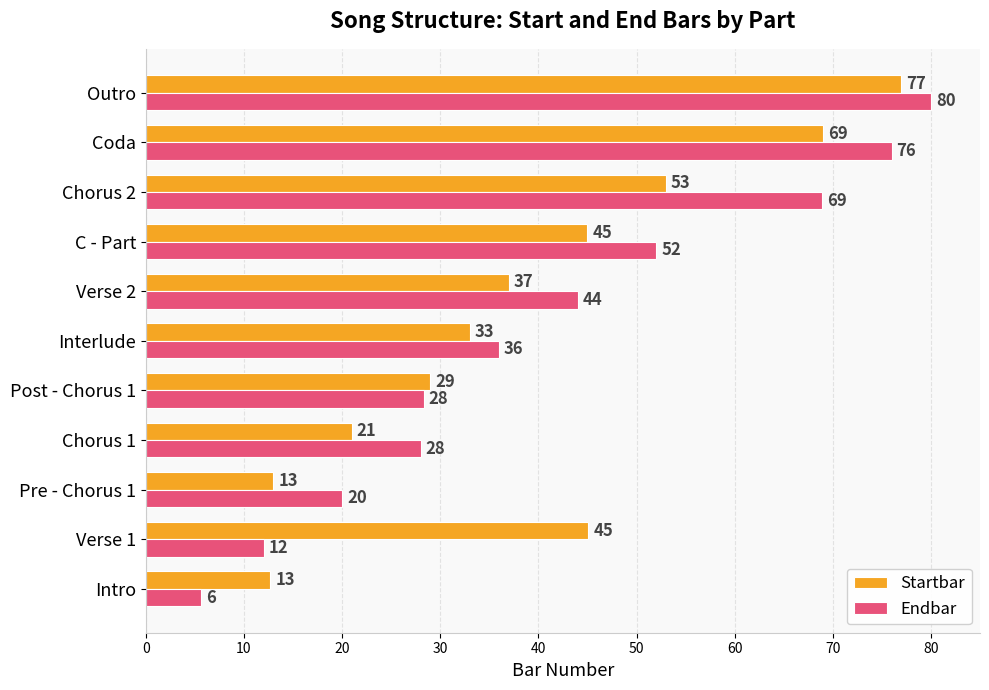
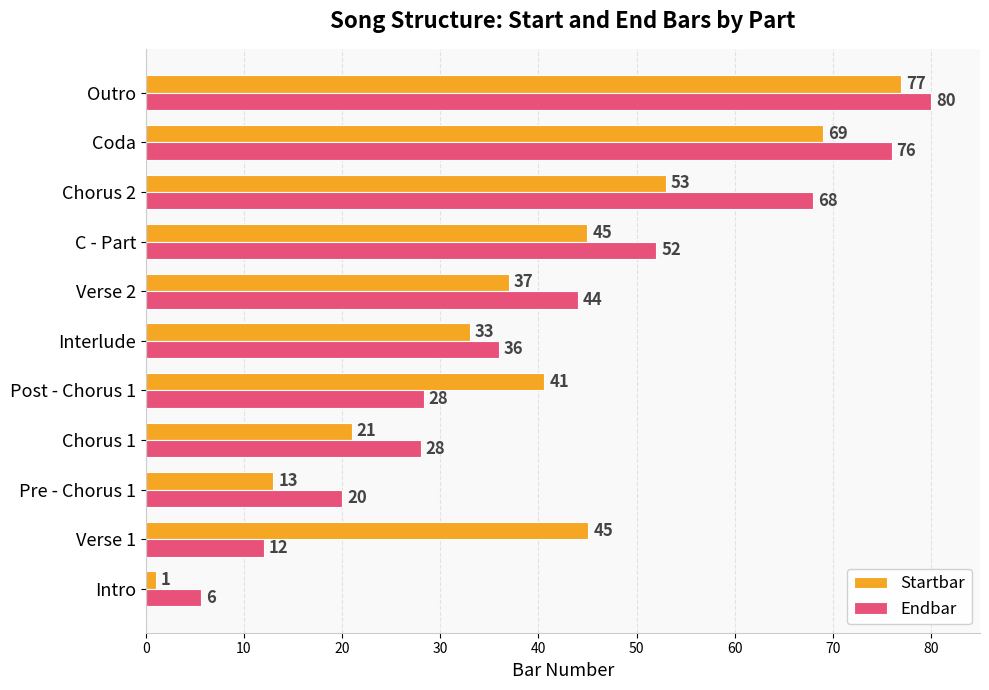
Endbar, Chorus 2: 69 -> 68
Startbar, Post - Chorus 1: 29 -> 41
Startbar, Intro: 13 -> 1
